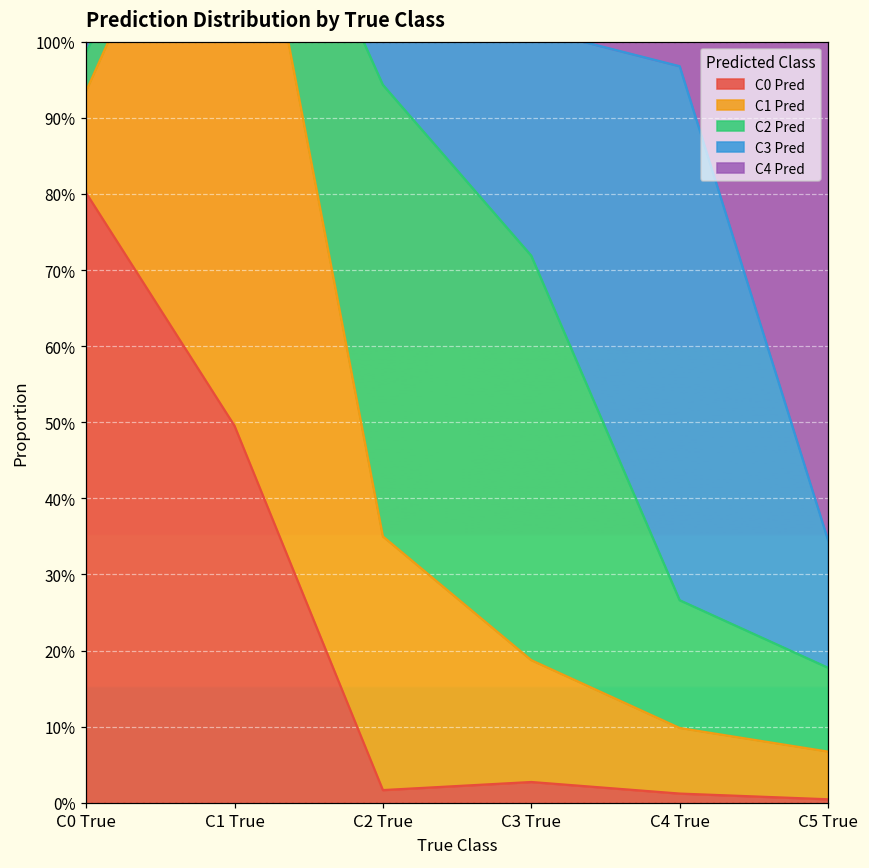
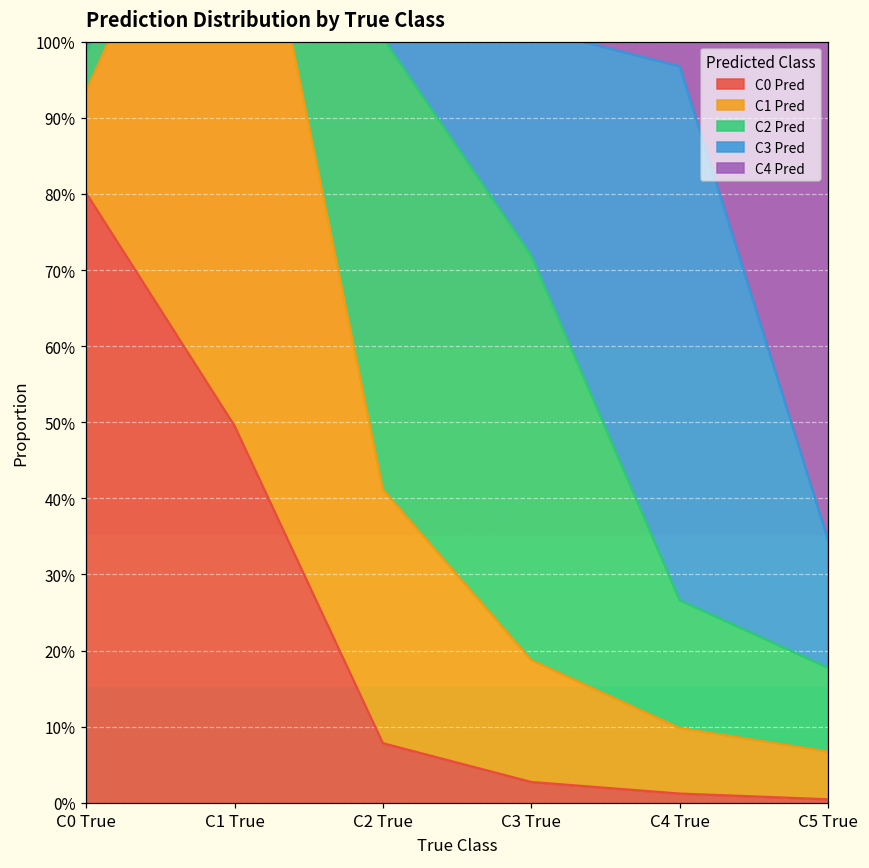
C0 Pred, C2 True: 2% -> 8%
